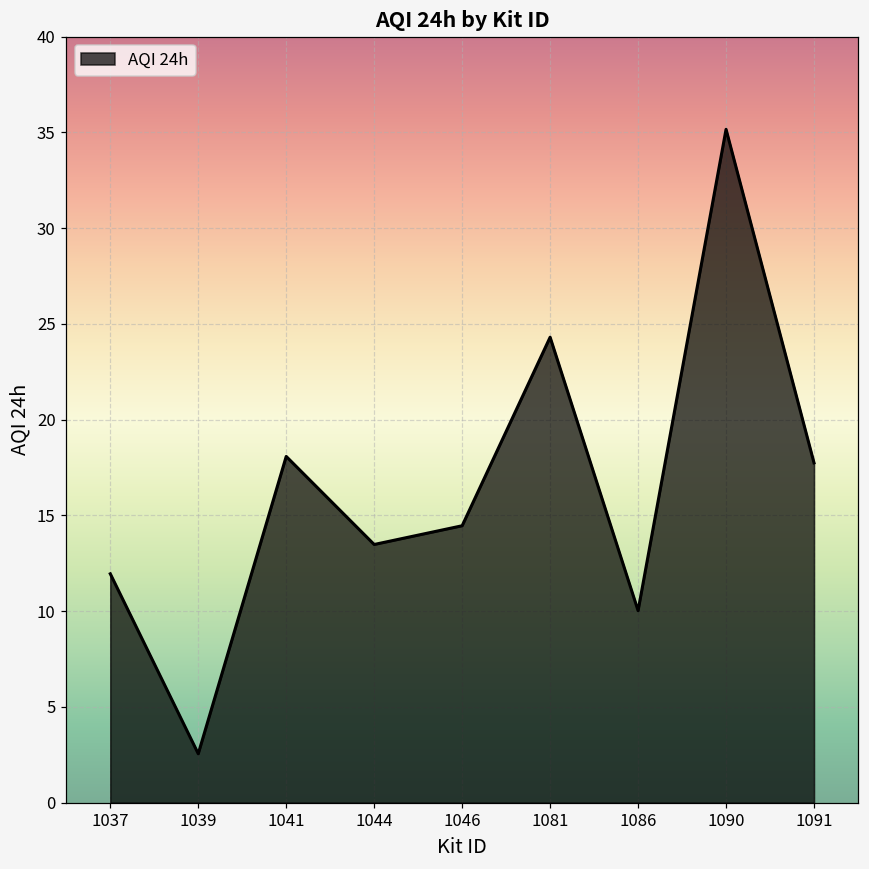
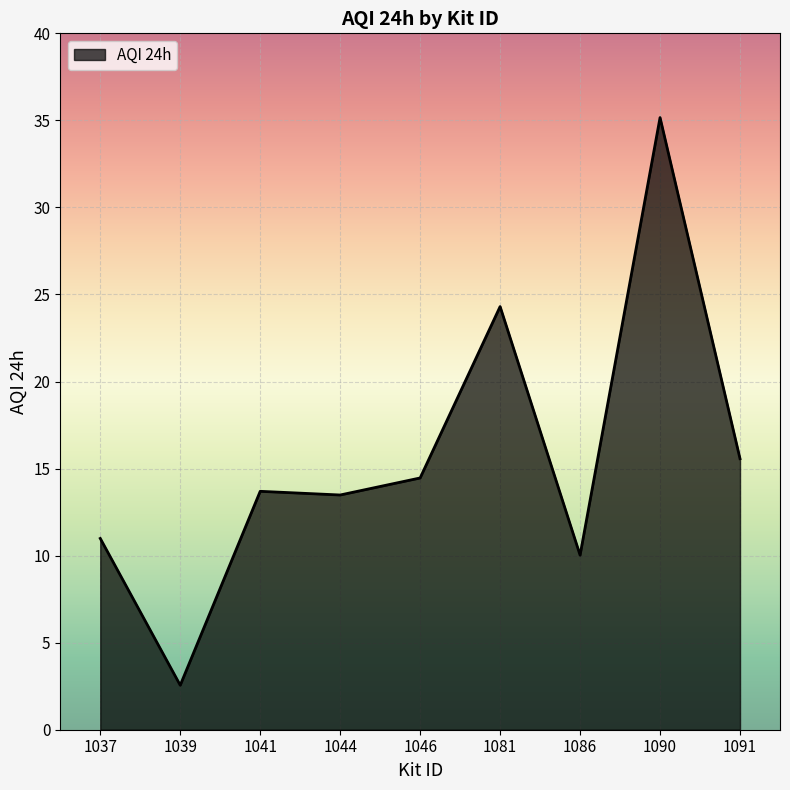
1037: 12.0 -> 11.0
1041: 18.1 -> 13.7
1091: 17.7 -> 15.6
